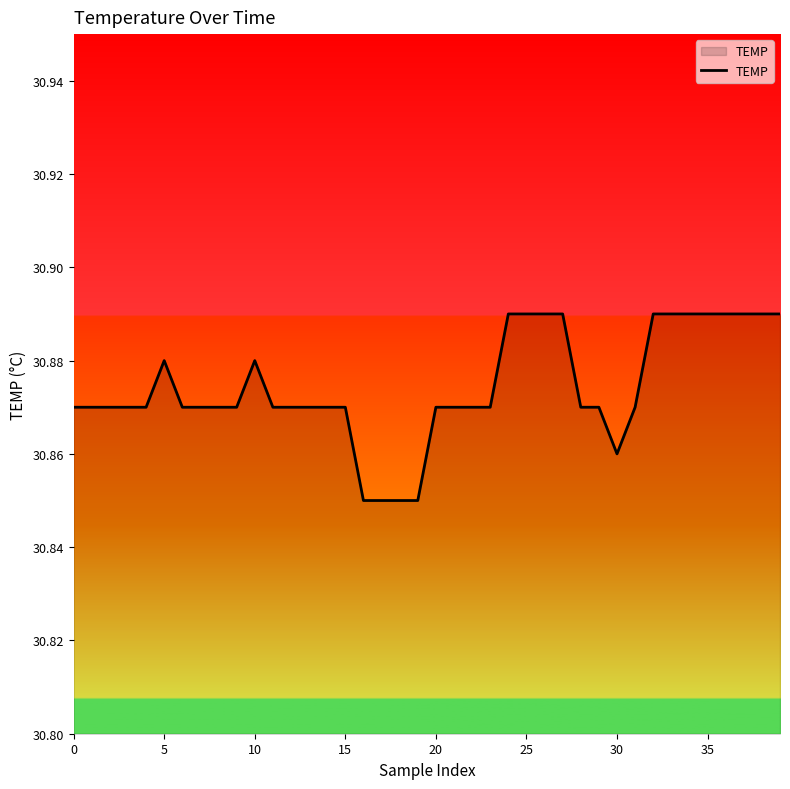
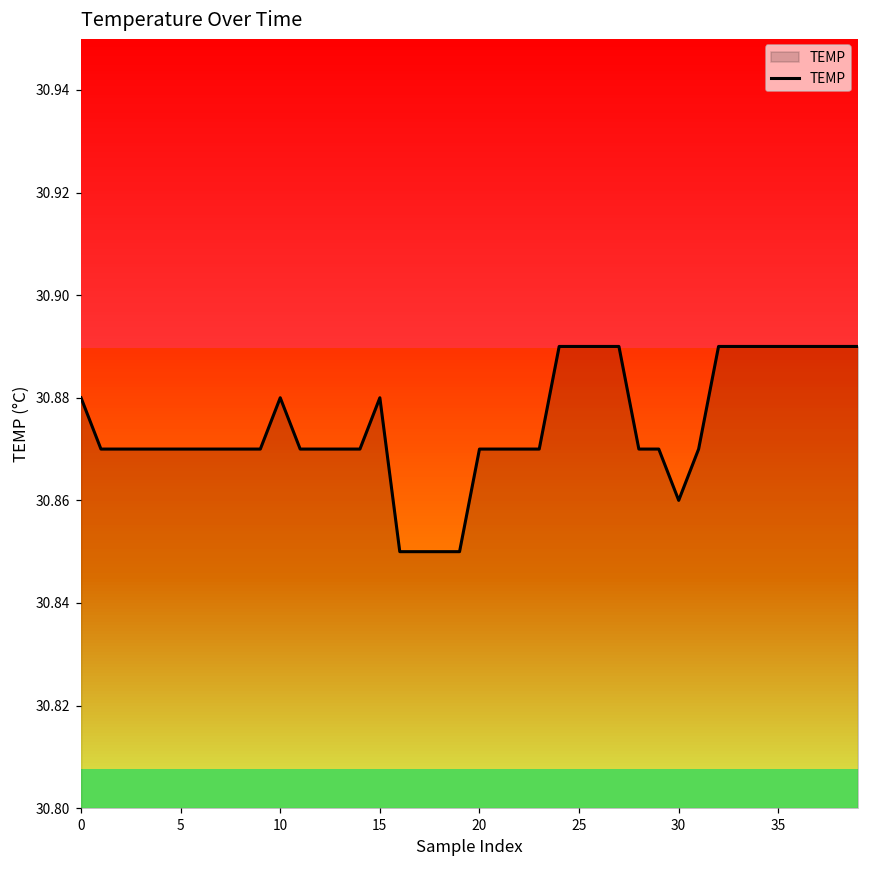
0: 30.87 -> 30.88
5: 30.88 -> 30.87
15: 30.87 -> 30.88
